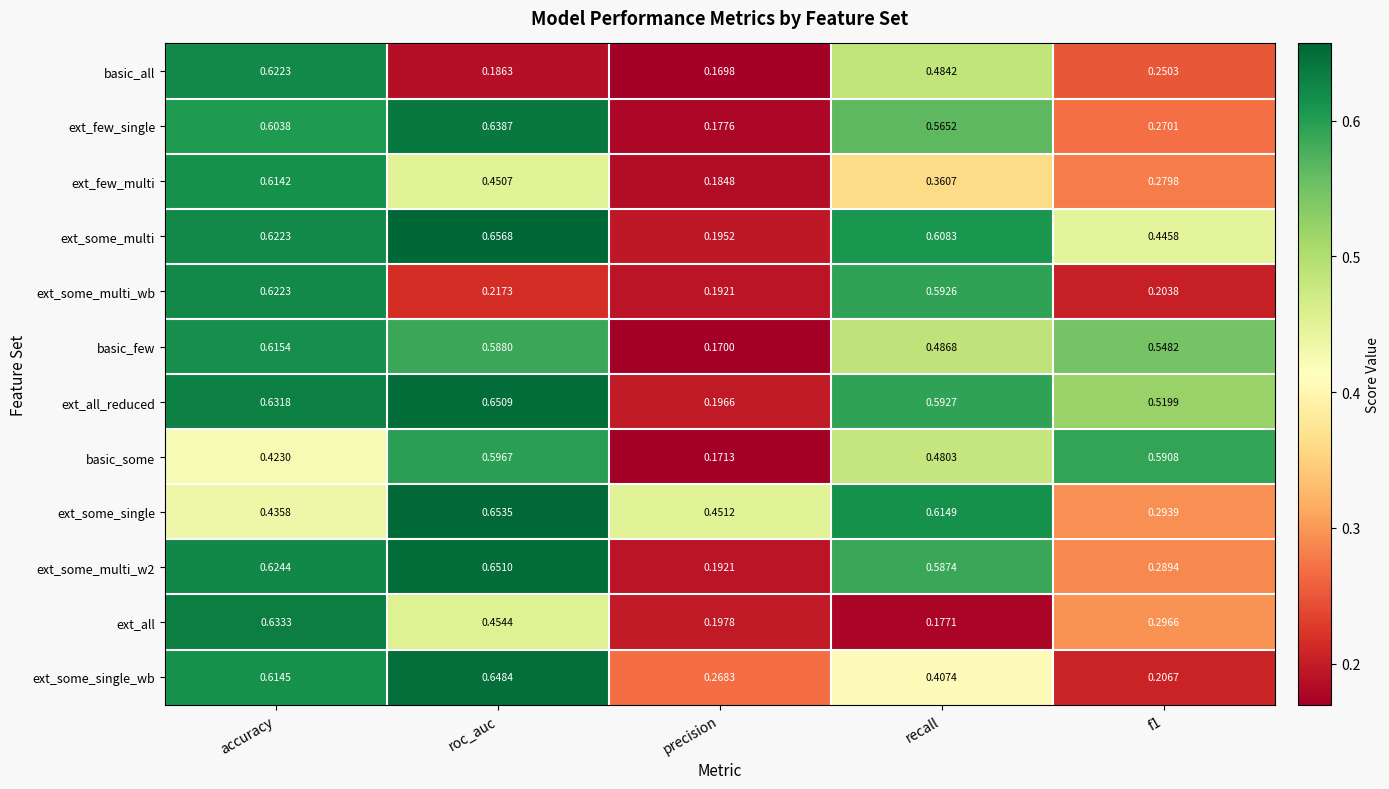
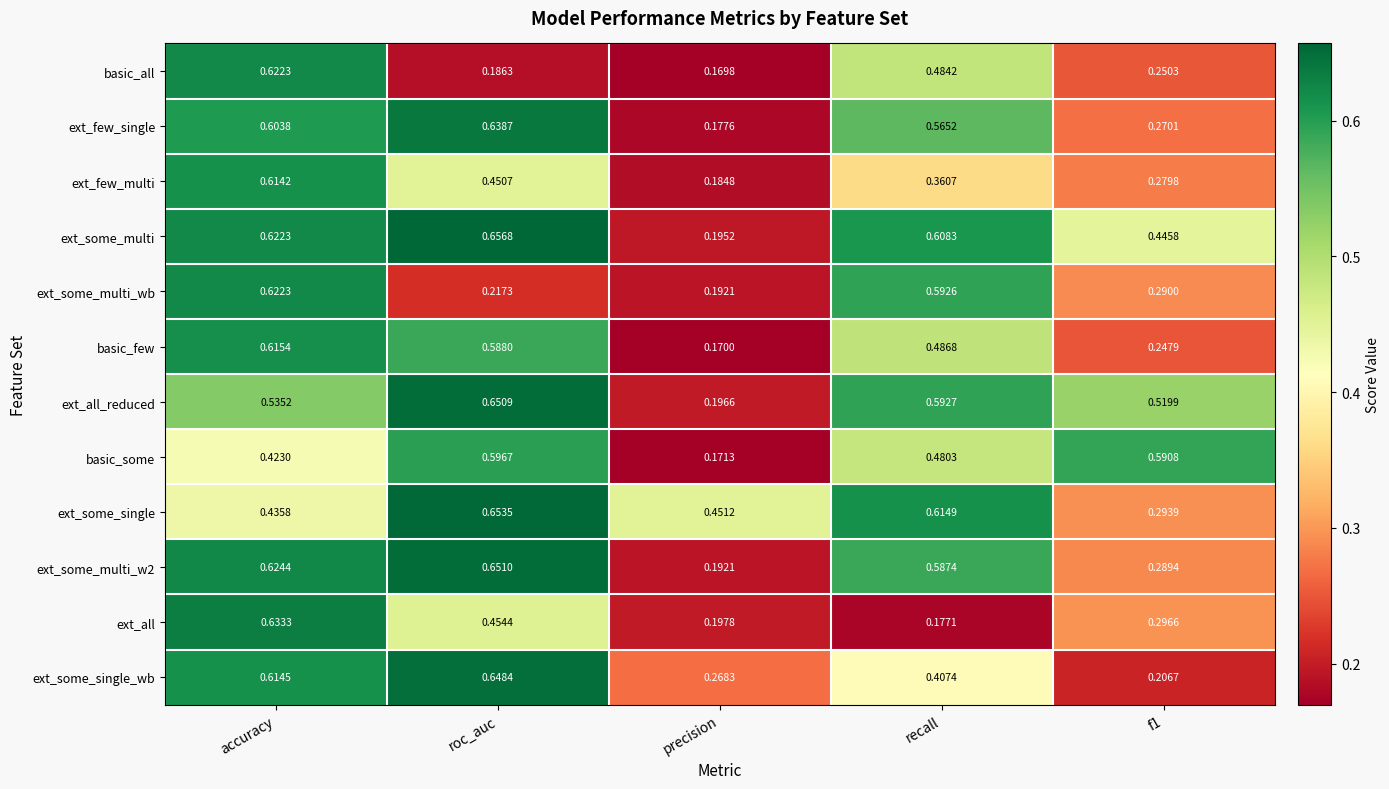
ext_some_multi_wb, f1: 0.2038 -> 0.2900
basic_few, f1: 0.5482 -> 0.2479
ext_all_reduced, accuracy: 0.6318 -> 0.5352
